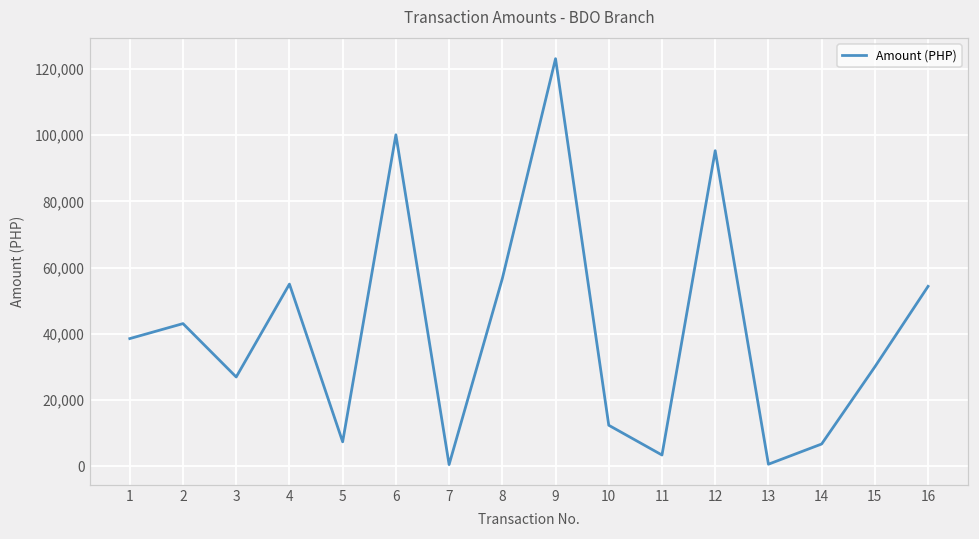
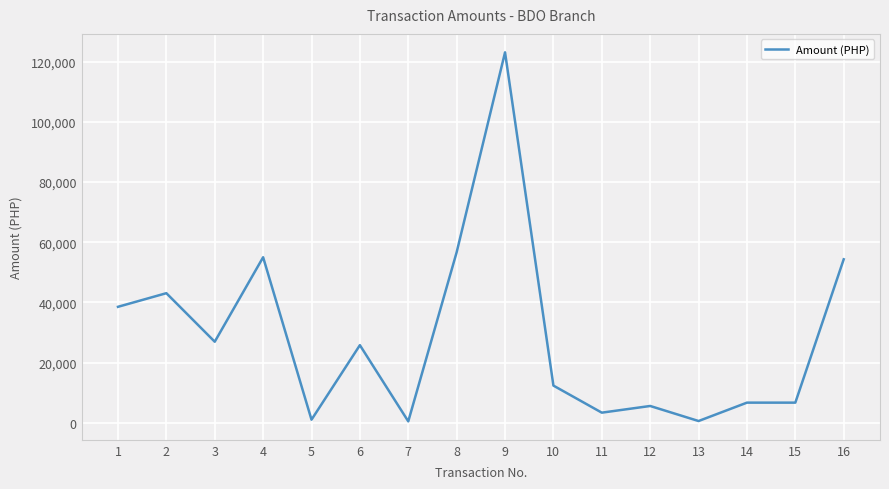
5: 7,000 -> 1,000
6: 100,000 -> 26,000
12: 95,000 -> 6,000
15: 30,000 -> 7,000
